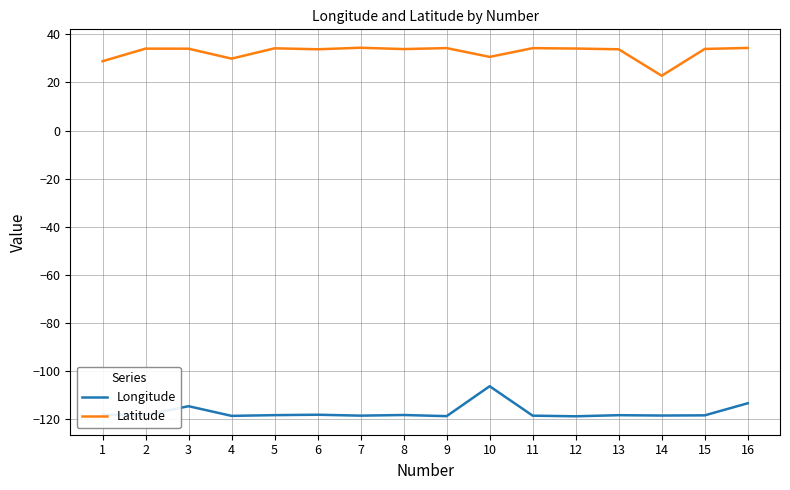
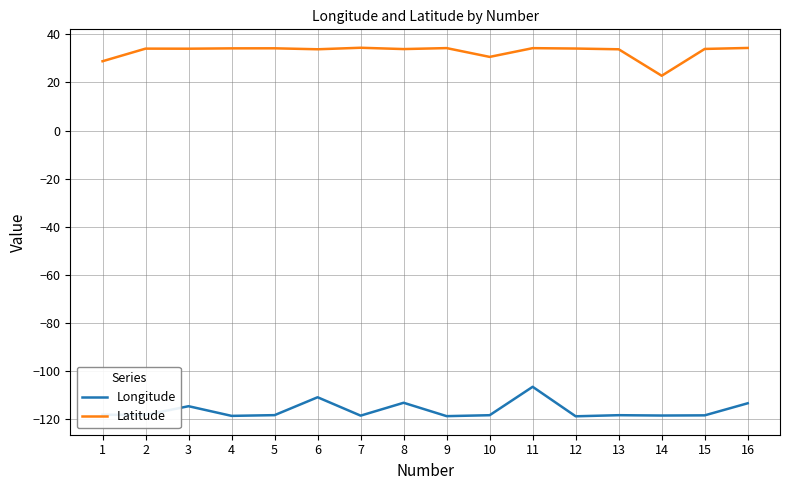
Latitude, 4: 30 -> 34
Longitude, 6: -118 -> -111
Longitude, 8: -118 -> -113
Longitude, 10: -106 -> -118
Longitude, 11: -119 -> -107
